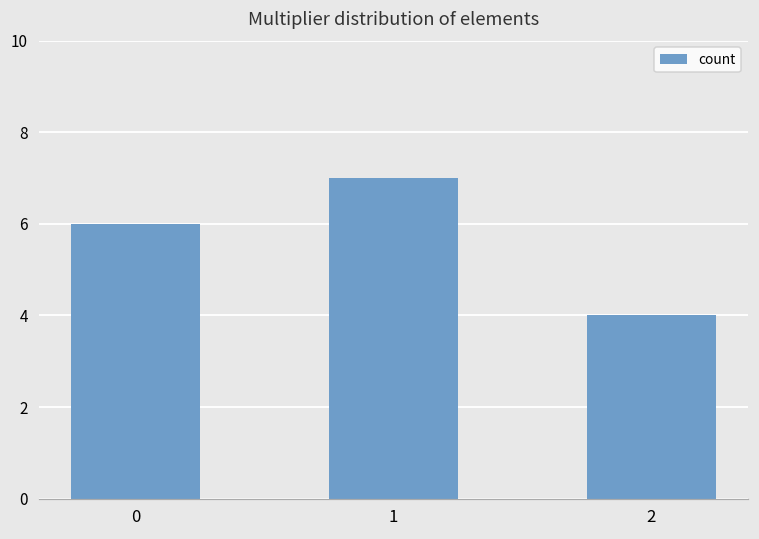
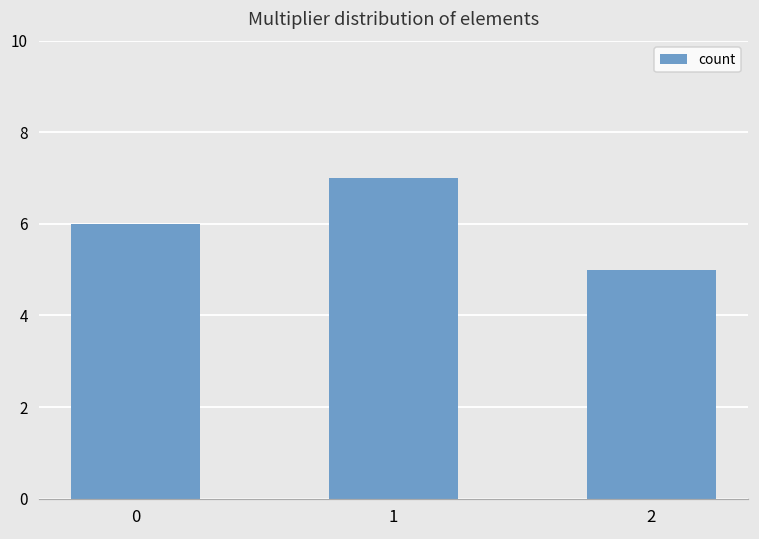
2: 4 -> 5
